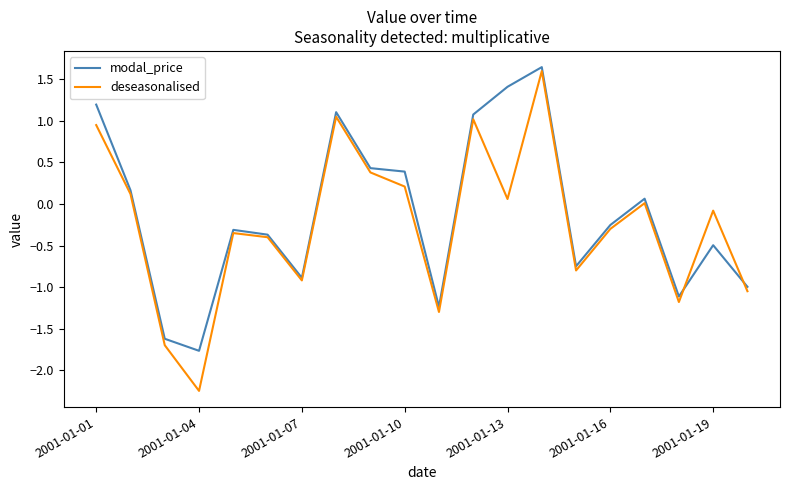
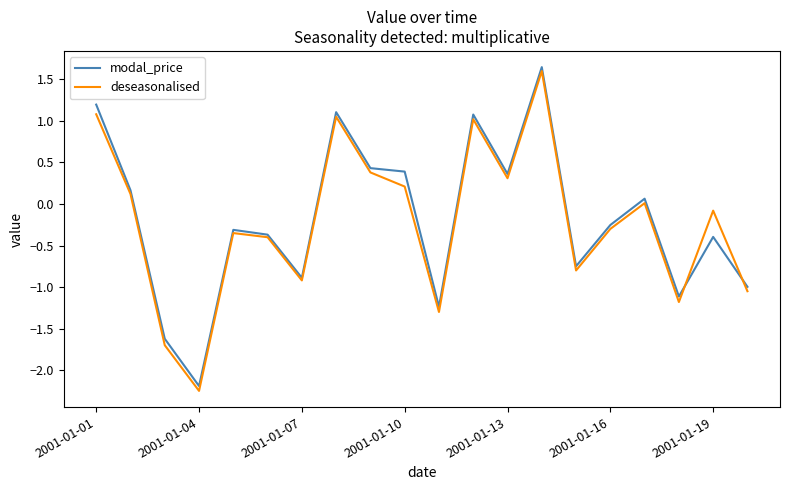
deseasonalised, 2001-01-01: 1.0 -> 1.1
modal_price, 2001-01-04: -1.8 -> -2.2
modal_price, 2001-01-13: 1.4 -> 0.4
deseasonalised, 2001-01-13: 0.1 -> 0.3
modal_price, 2001-01-19: -0.5 -> -0.4
